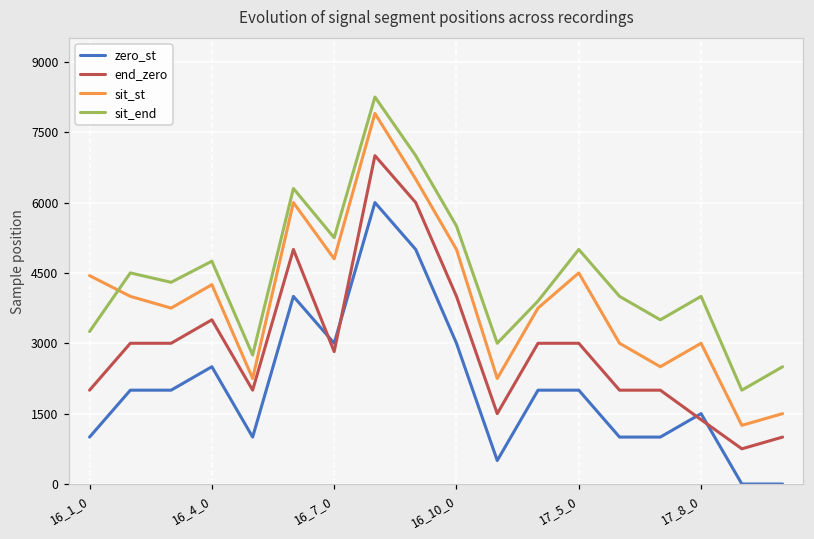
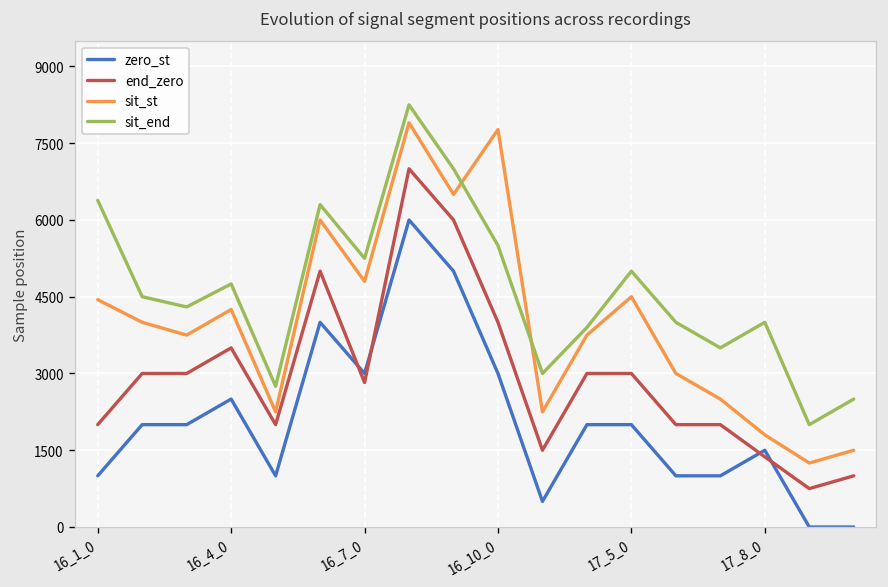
sit_end, 16_1_0: 3300 -> 6400
sit_st, 16_10_0: 5000 -> 7800
sit_st, 17_8_0: 3000 -> 1800
